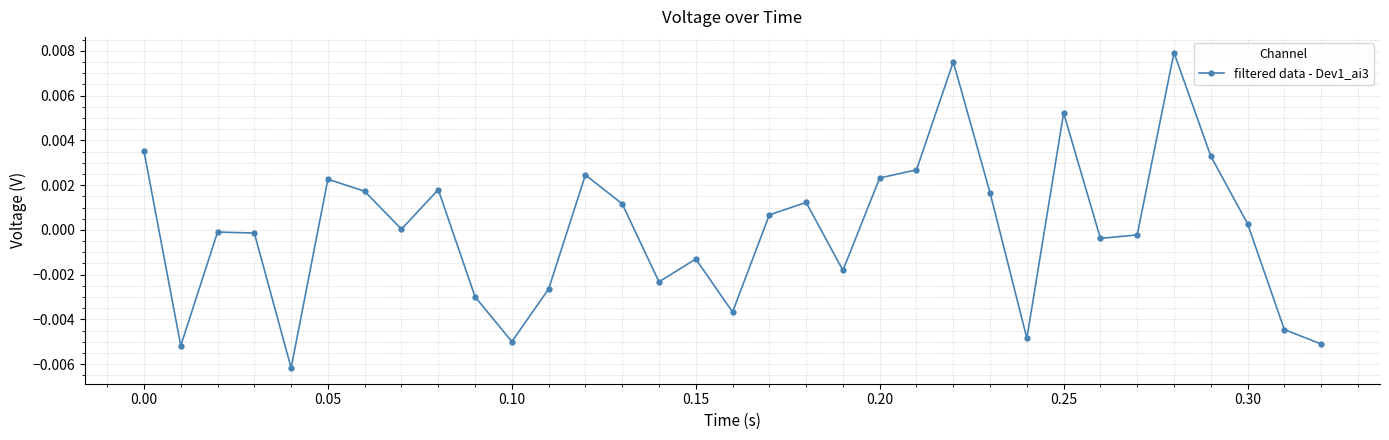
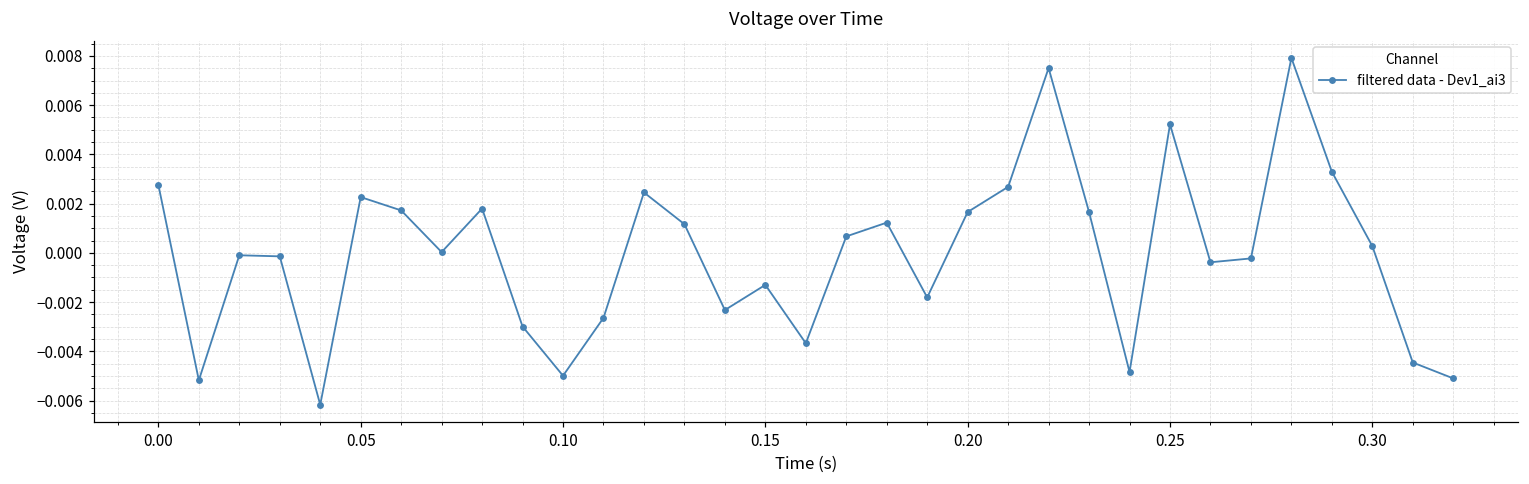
0.00: 0.0035 -> 0.0028
0.20: 0.0023 -> 0.0017
